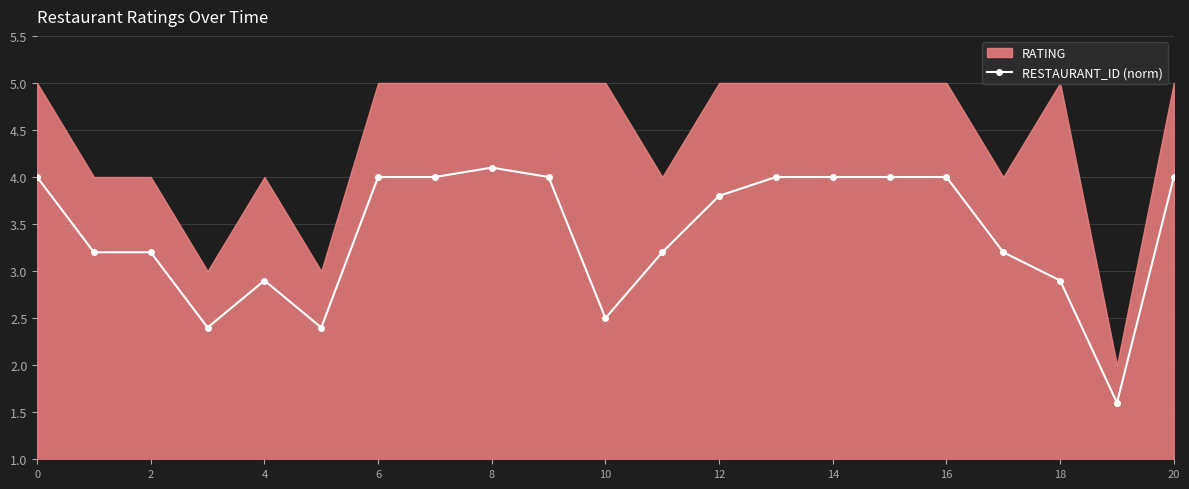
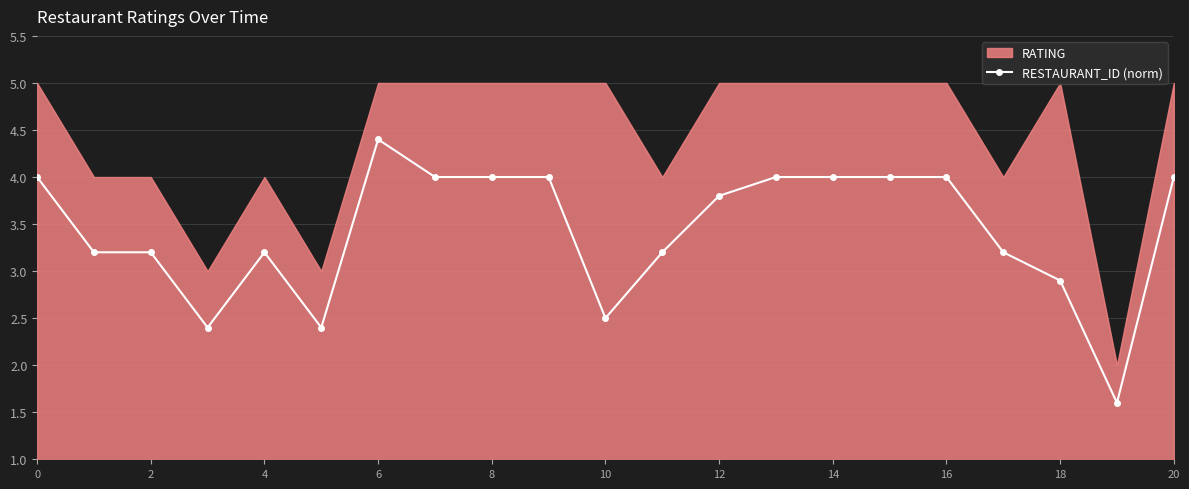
RESTAURANT_ID (norm), 4: 2.9 -> 3.2
RESTAURANT_ID (norm), 6: 4.0 -> 4.4
RESTAURANT_ID (norm), 8: 4.1 -> 4.0
